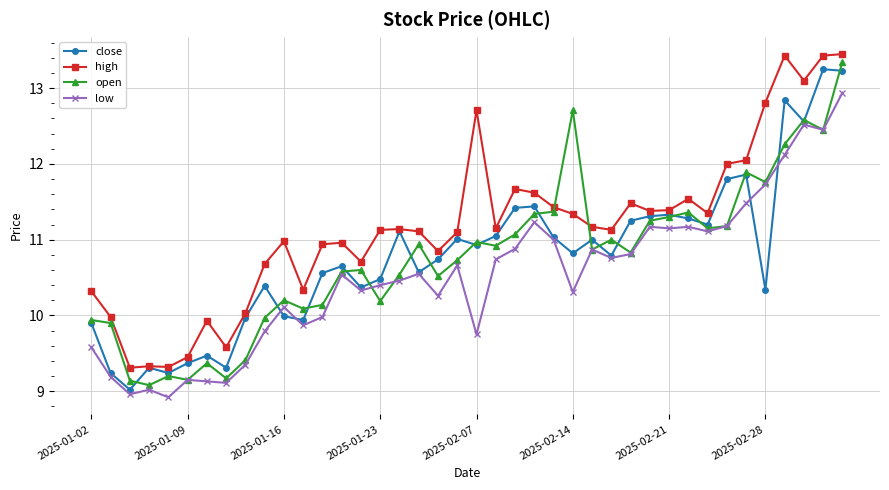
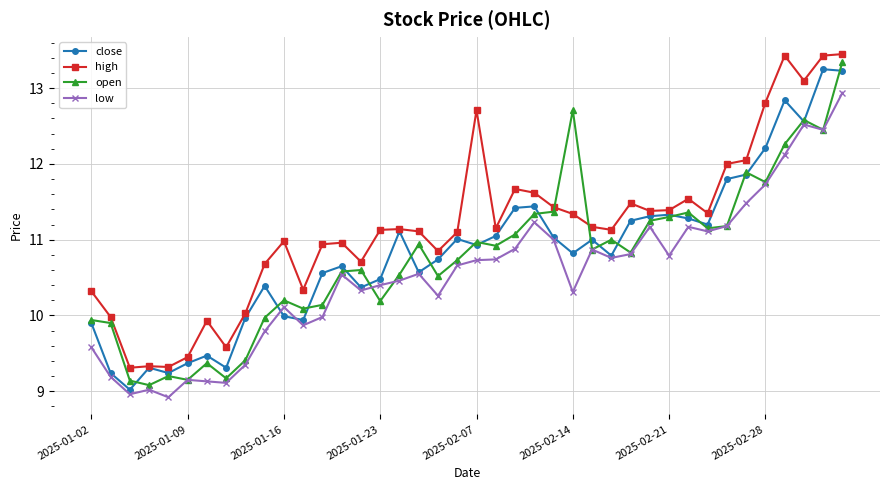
low, 2025-02-07: 9.8 -> 10.7
low, 2025-02-21: 11.2 -> 10.8
close, 2025-02-28: 10.3 -> 12.2
